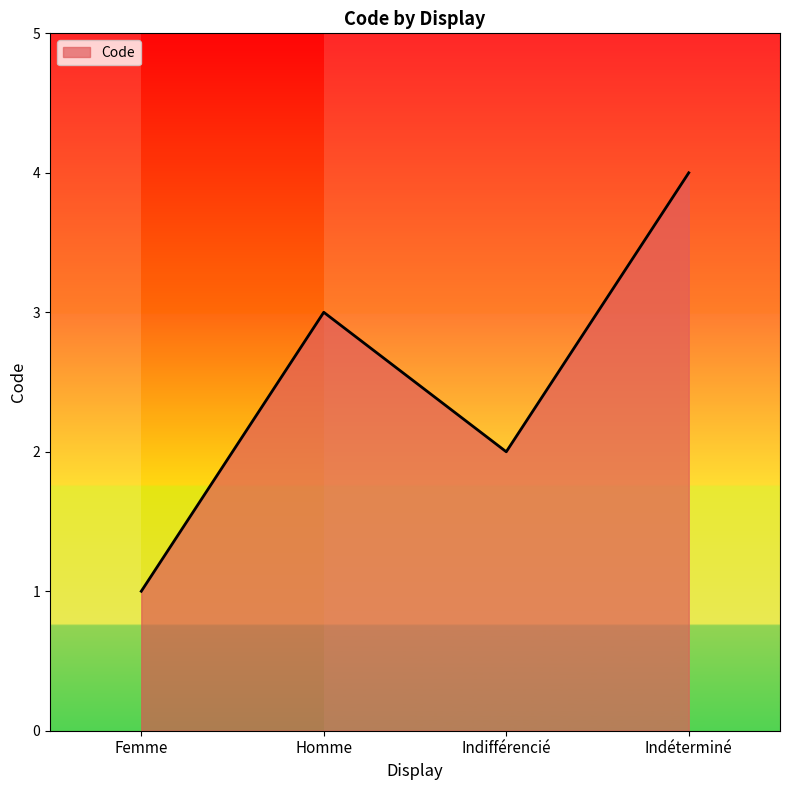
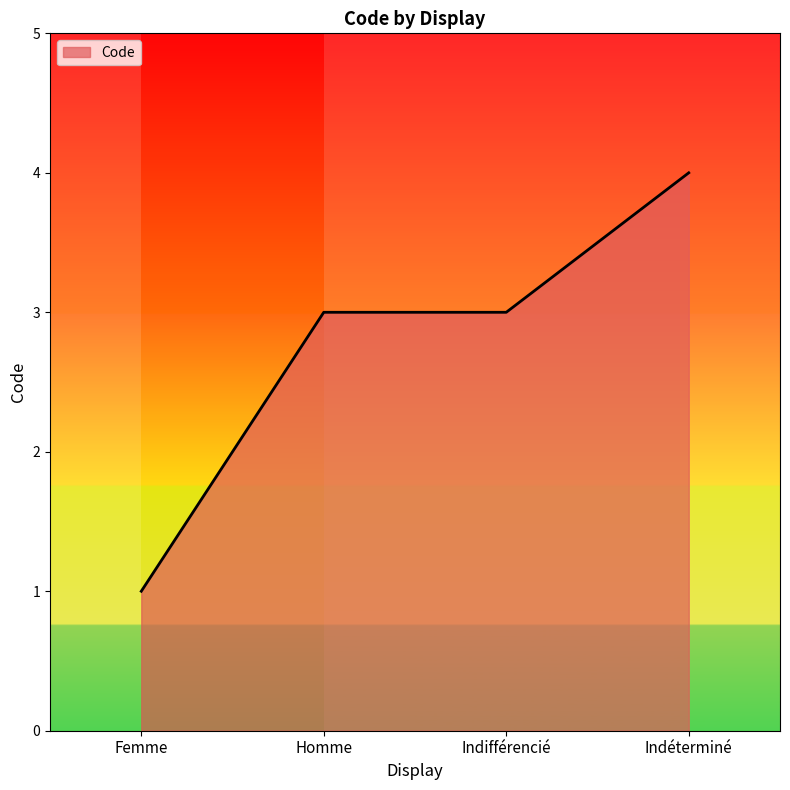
Indifférencié: 2 -> 3
